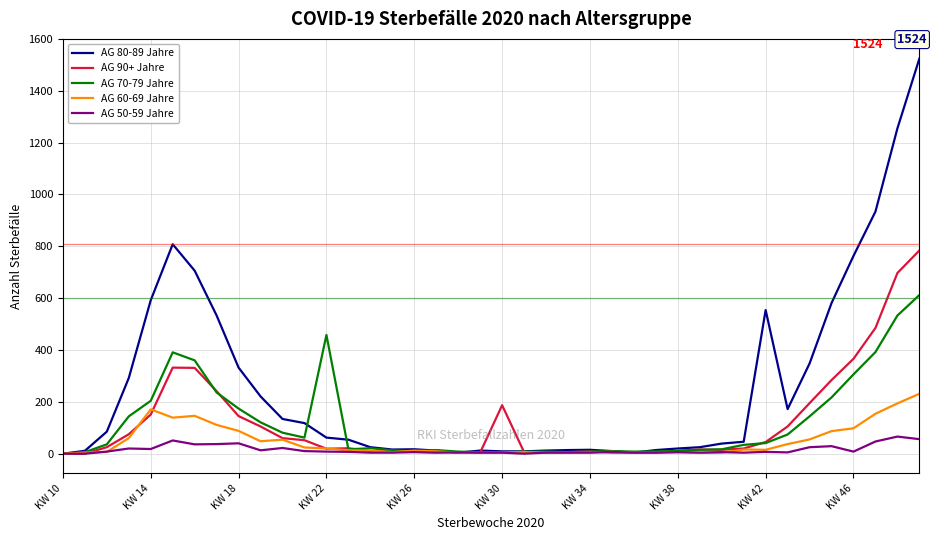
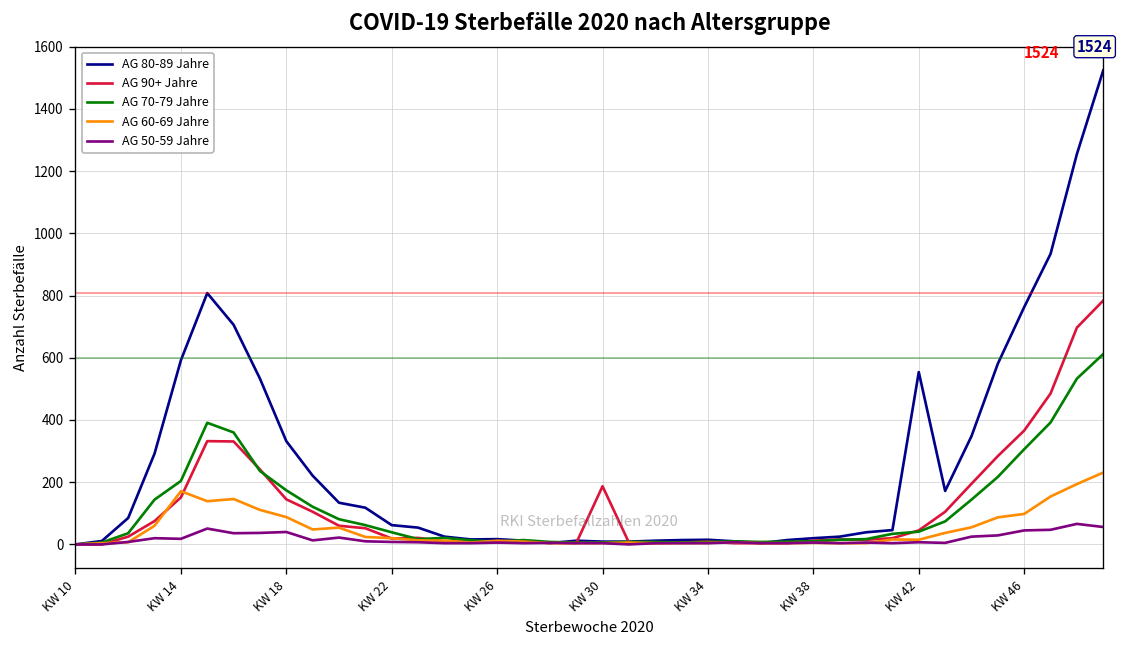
AG 70-79 Jahre, KW 22: 460 -> 40
AG 50-59 Jahre, KW 46: 10 -> 50
